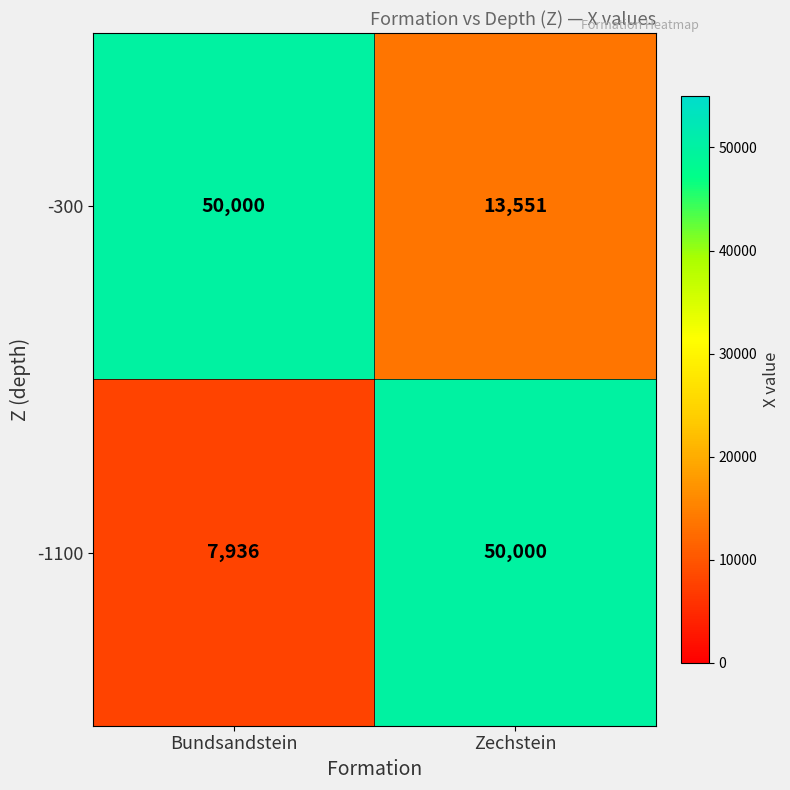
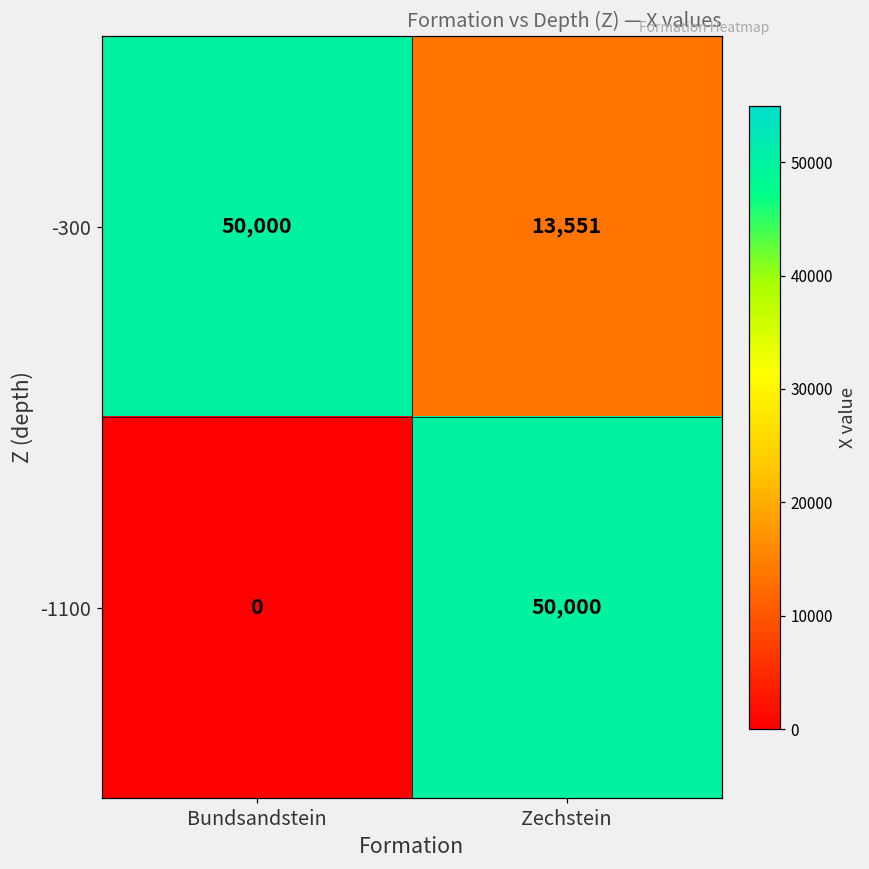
-1100, Bundsandstein: 7,936 -> 0
